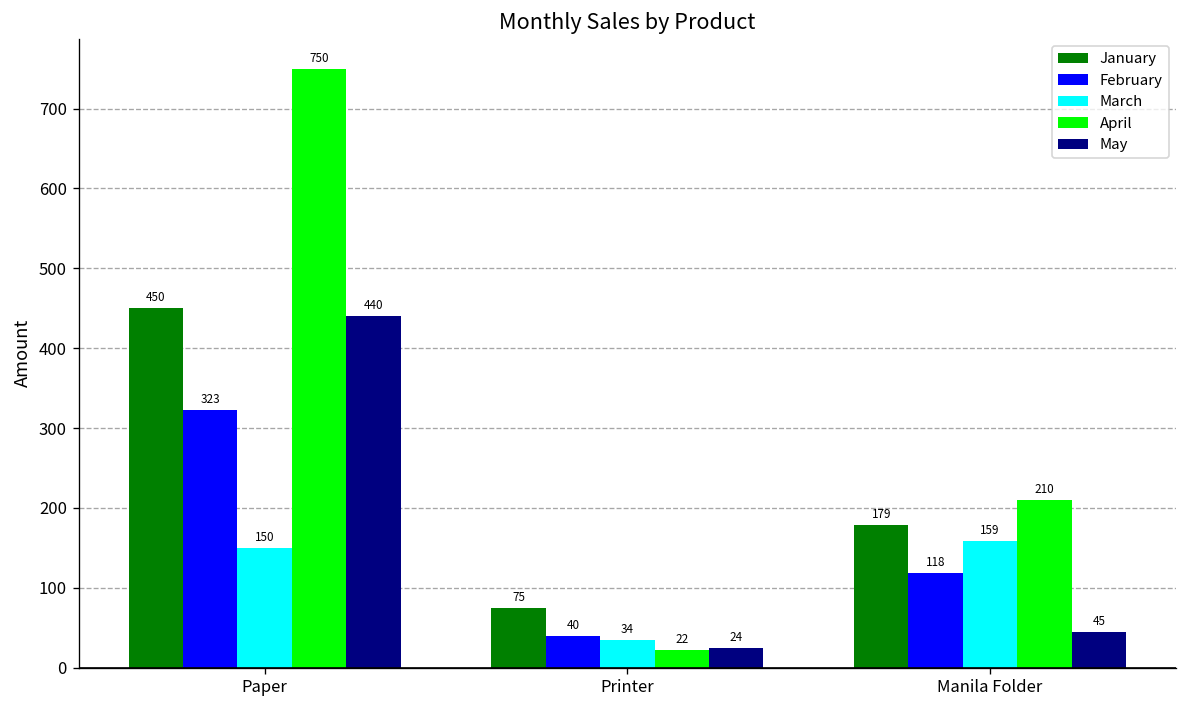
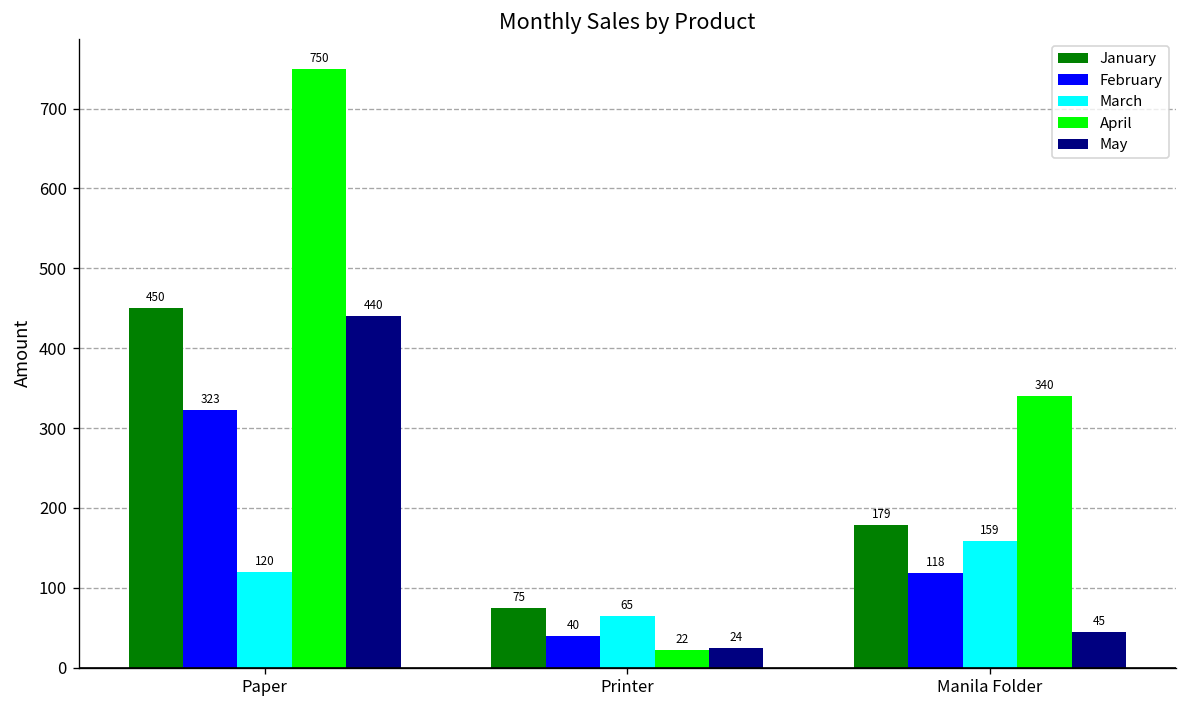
March, Paper: 150 -> 120
March, Printer: 34 -> 65
April, Manila Folder: 210 -> 340
